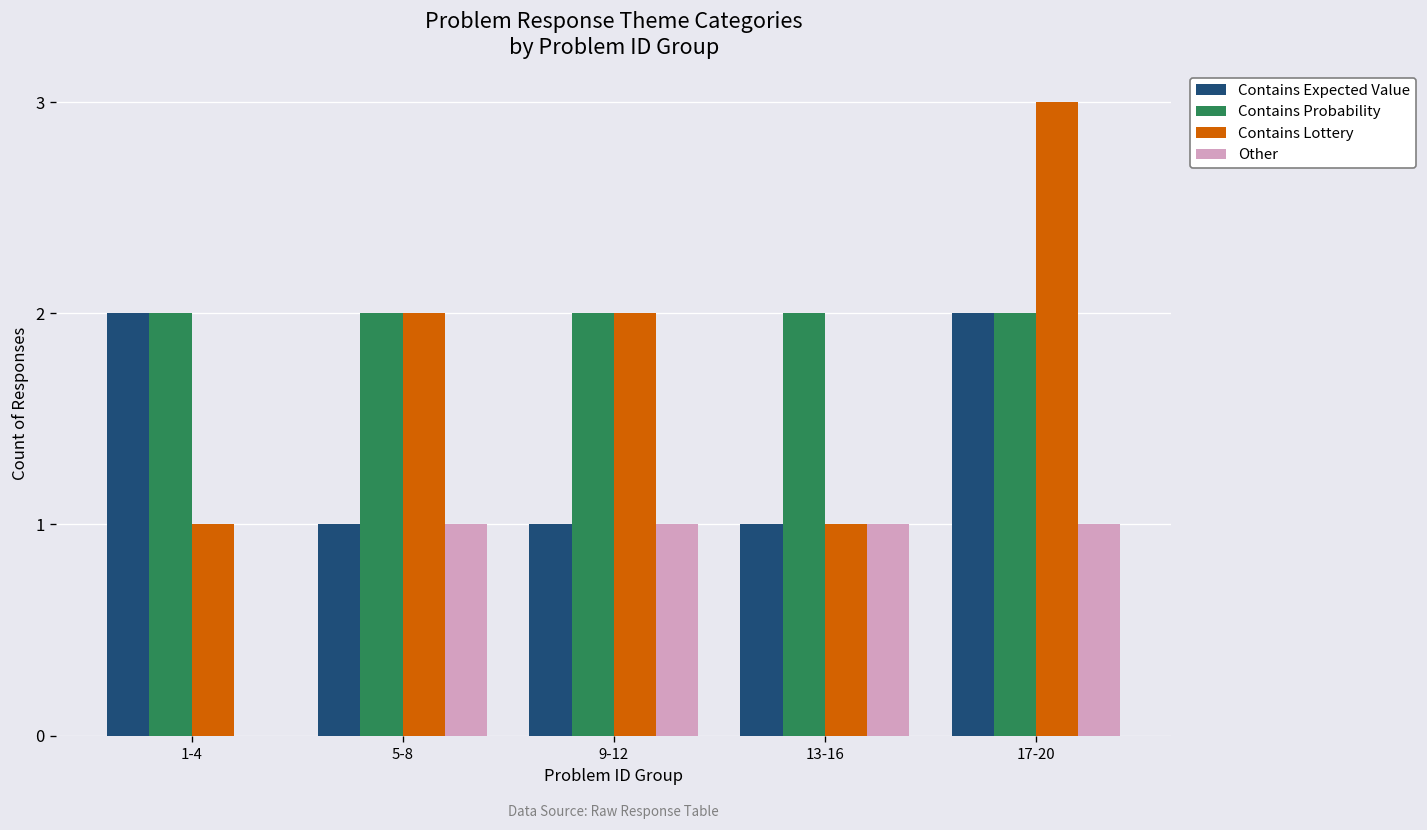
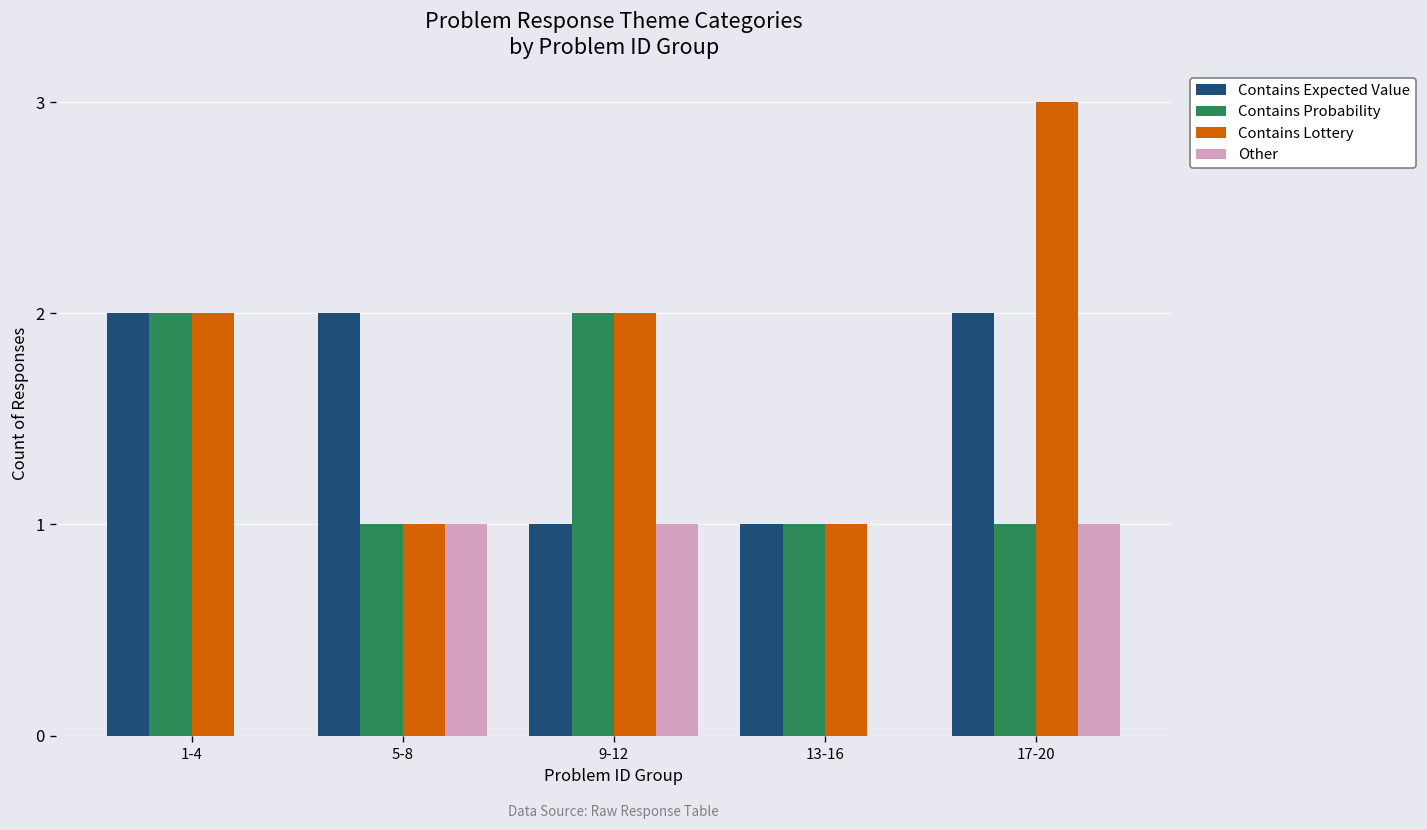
Contains Lottery, 1-4: 1 -> 2
Contains Expected Value, 5-8: 1 -> 2
Contains Probability, 5-8: 2 -> 1
Contains Lottery, 5-8: 2 -> 1
Contains Probability, 13-16: 2 -> 1
Other, 13-16: 1 -> 0
Contains Probability, 17-20: 2 -> 1
